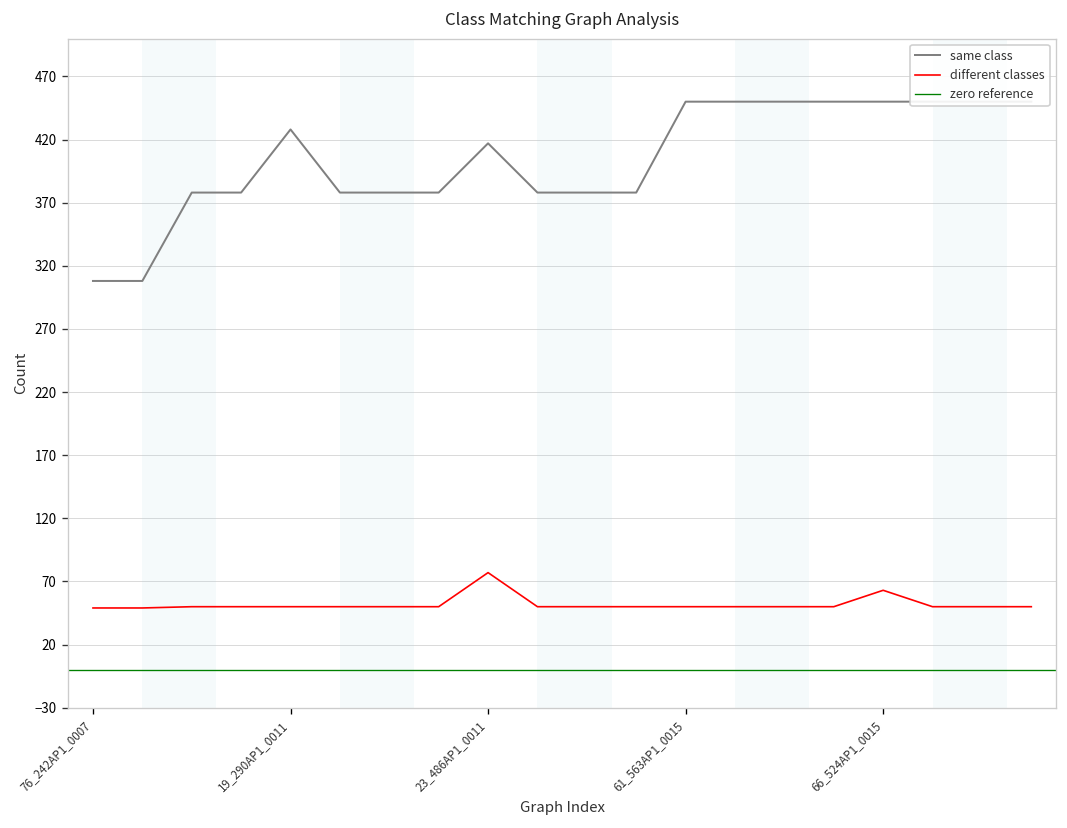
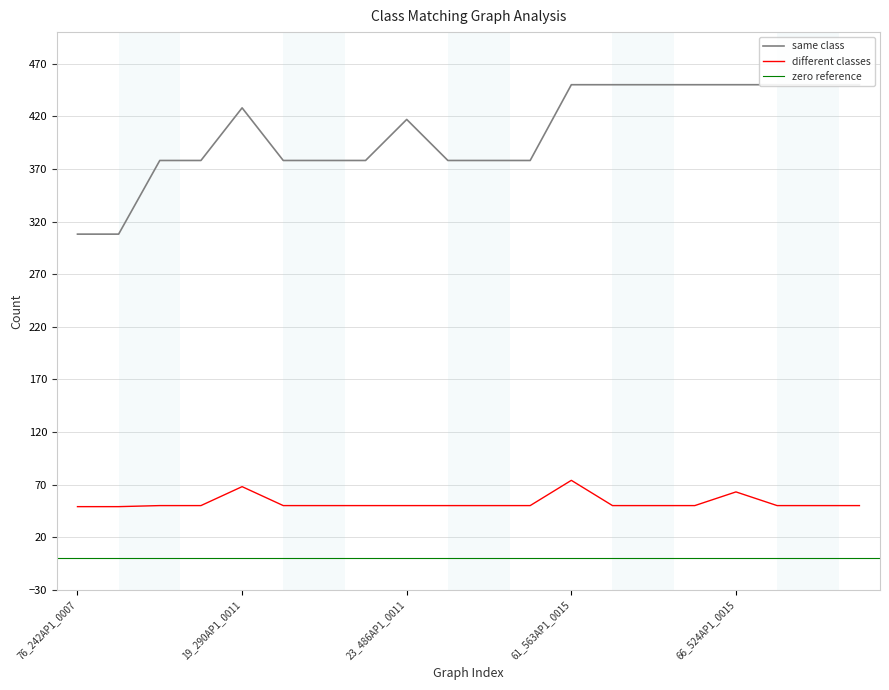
different classes, 19_290AP1_0011: 50 -> 68
different classes, 23_486AP1_0011: 77 -> 50
different classes, 61_563AP1_0015: 50 -> 74
